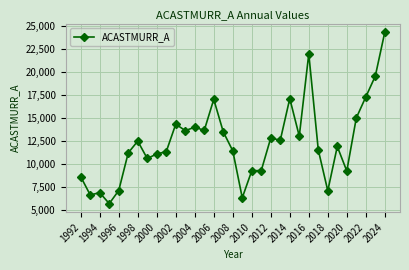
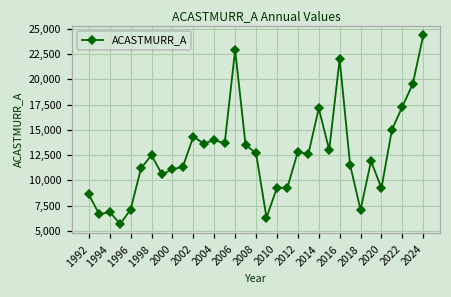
2006: 17,000 -> 23,000
2008: 11,000 -> 13,000
